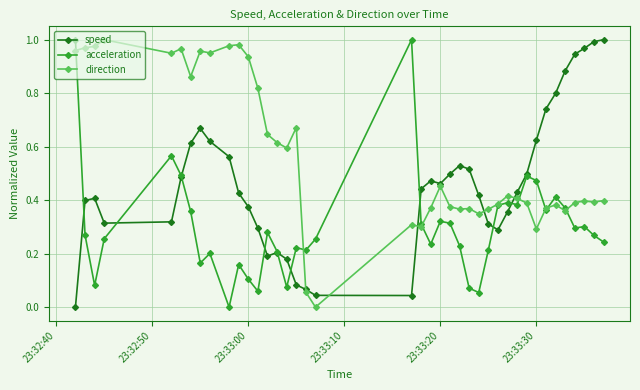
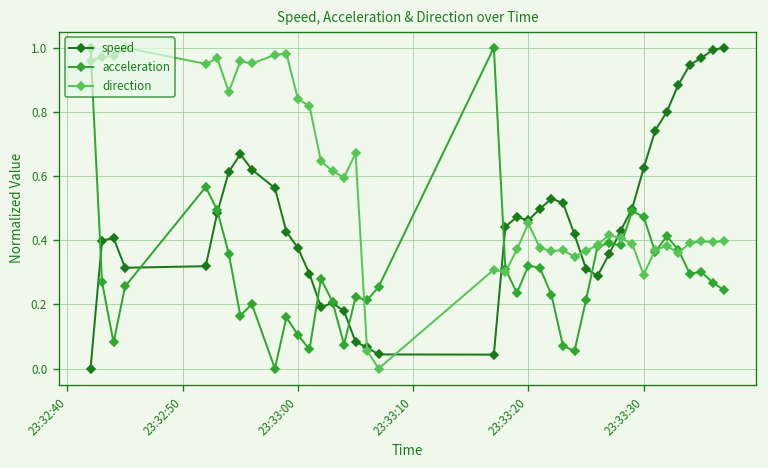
direction, 23:33:00: 0.94 -> 0.84
